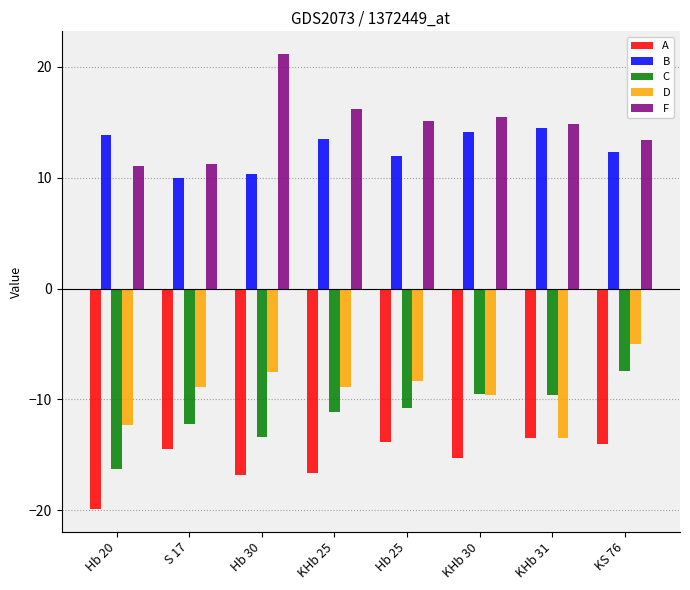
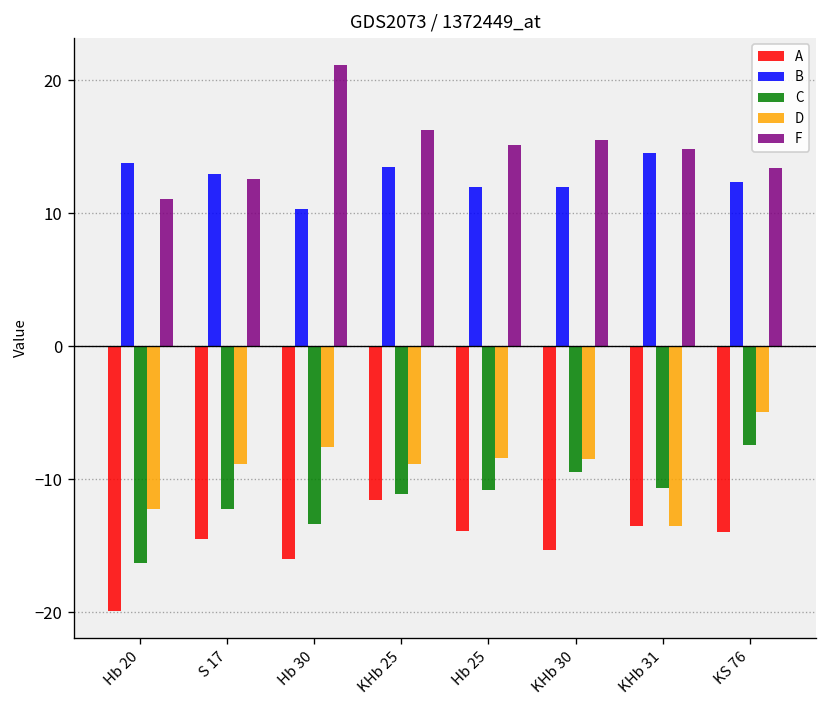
B, S 17: 9.9 -> 12.9
F, S 17: 11.3 -> 12.6
A, Hb 30: -16.8 -> -16.0
A, KHb 25: -16.7 -> -11.5
B, KHb 30: 14.1 -> 12.0
D, KHb 30: -9.6 -> -8.4
C, KHb 31: -9.6 -> -10.6
